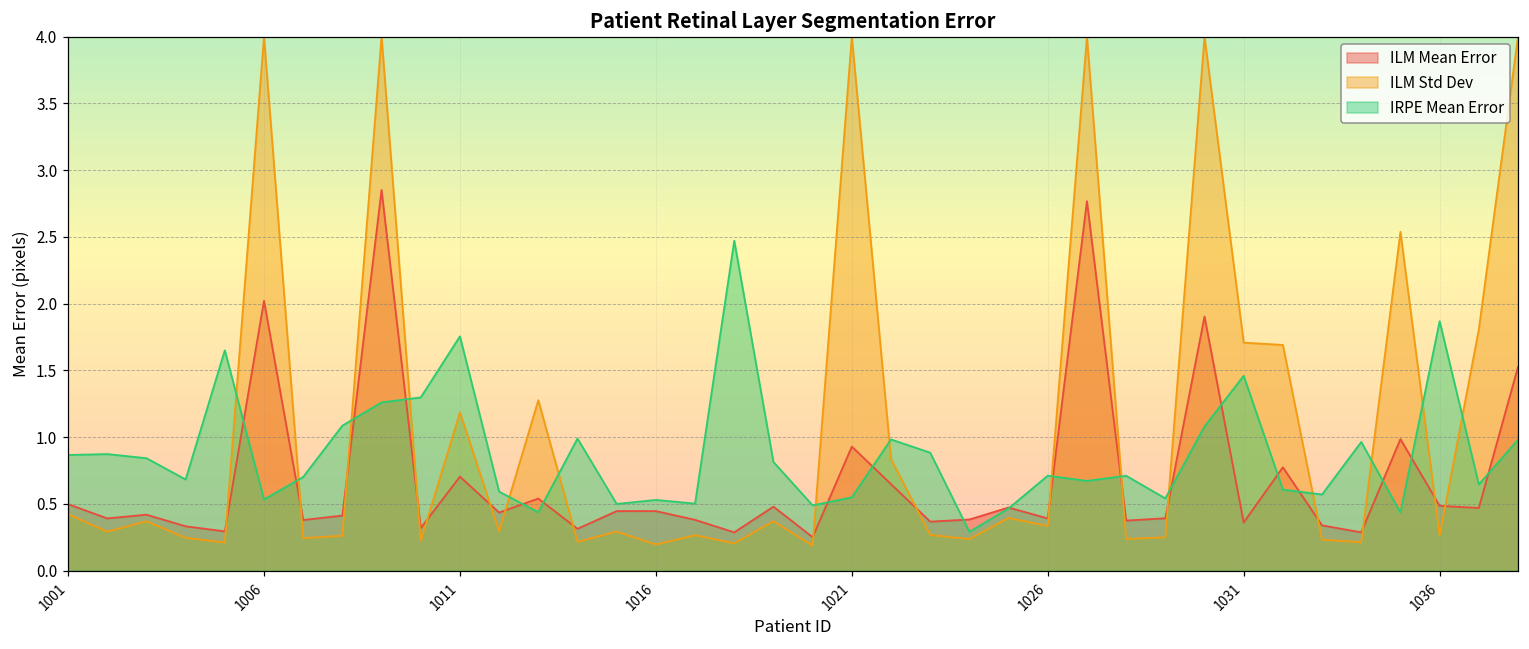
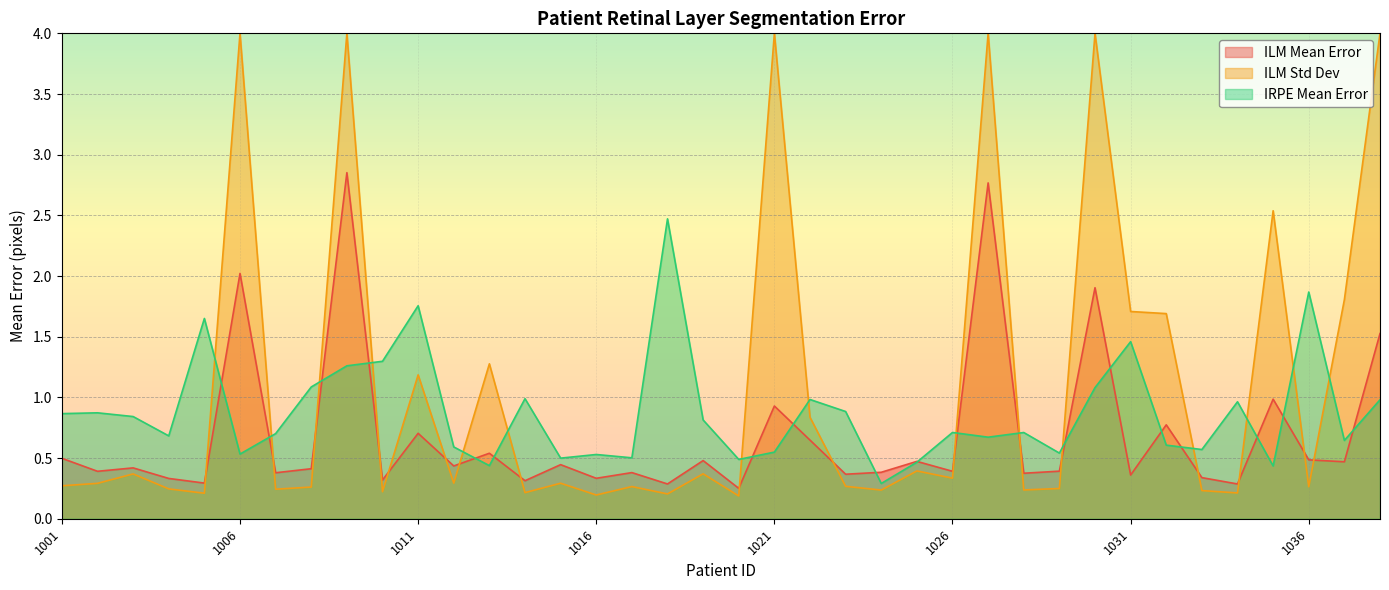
ILM Std Dev, 1001: 0.42 -> 0.27
ILM Mean Error, 1016: 0.45 -> 0.33
